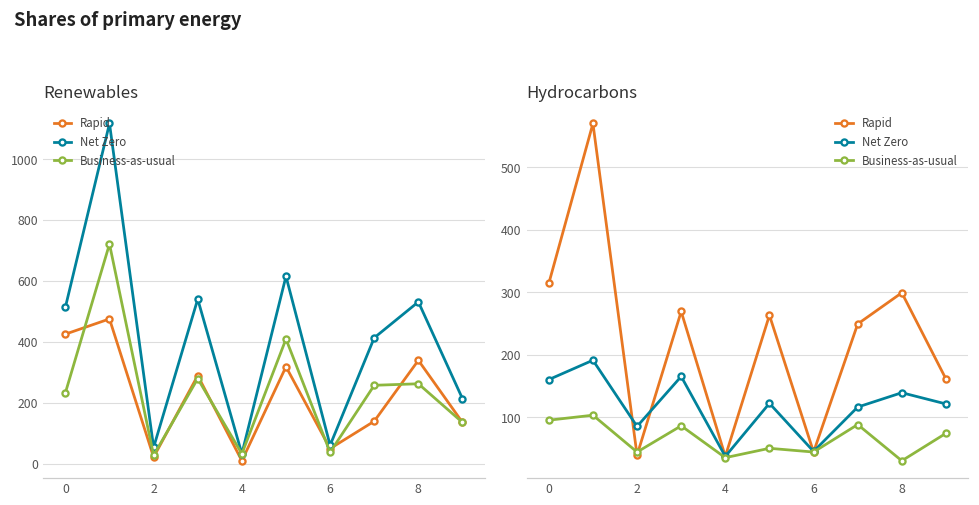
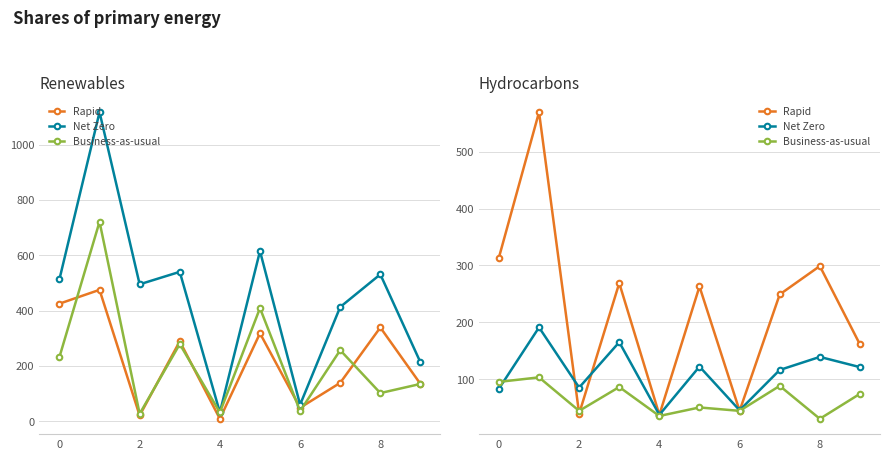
Renewables, Net Zero, 2: 50 -> 500
Renewables, Business-as-usual, 8: 260 -> 100
Hydrocarbons, Net Zero, 0: 160 -> 80
